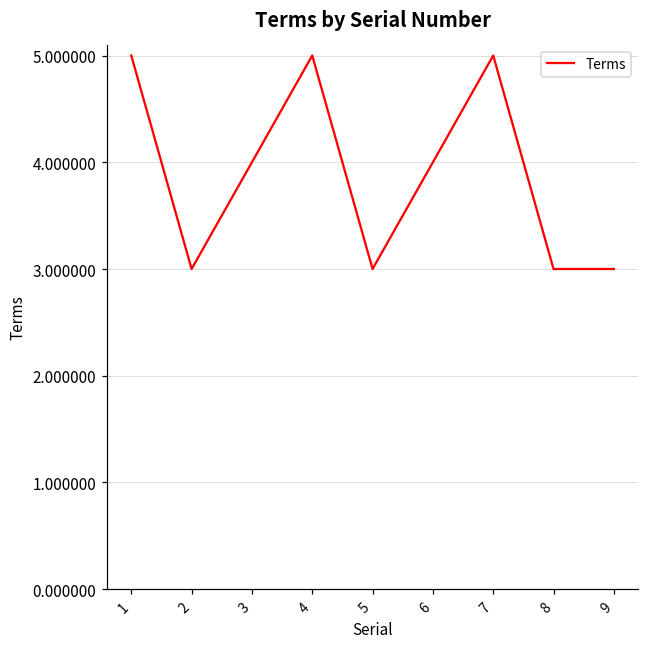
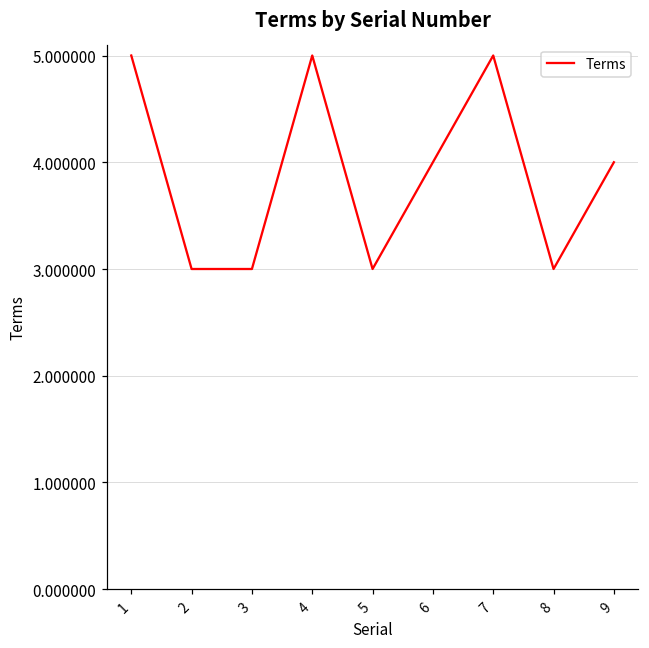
3: 4 -> 3
9: 3 -> 4
